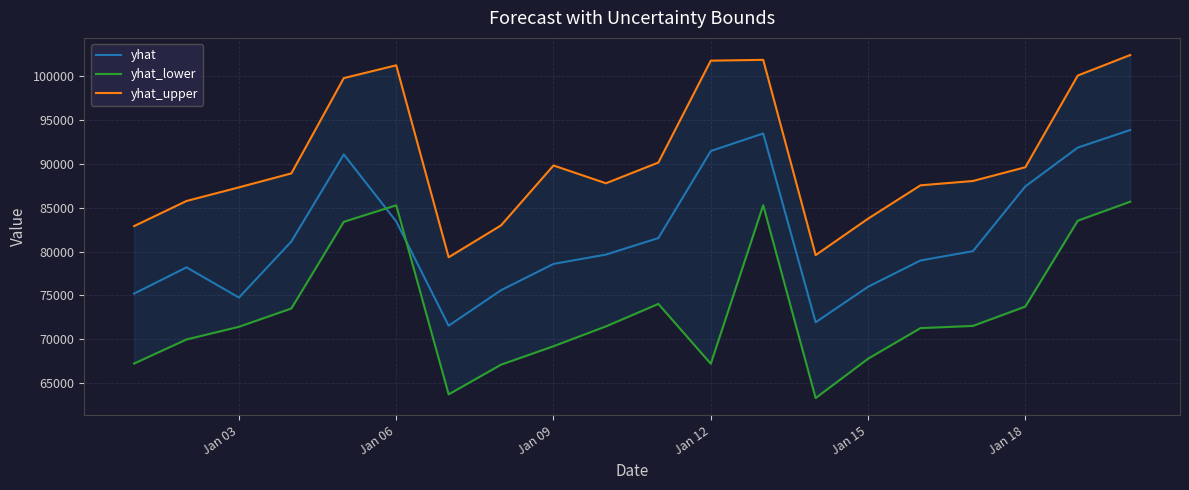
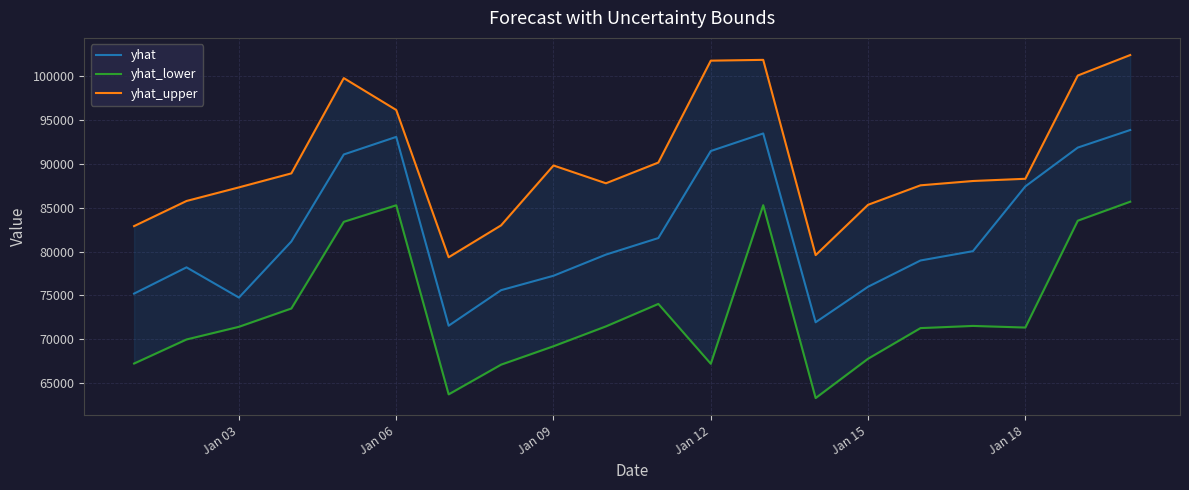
yhat, Jan 06: 83000 -> 93000
yhat_upper, Jan 06: 101000 -> 96000
yhat, Jan 09: 79000 -> 77000
yhat_upper, Jan 15: 84000 -> 85000
yhat_lower, Jan 18: 74000 -> 71000
yhat_upper, Jan 18: 90000 -> 88000
